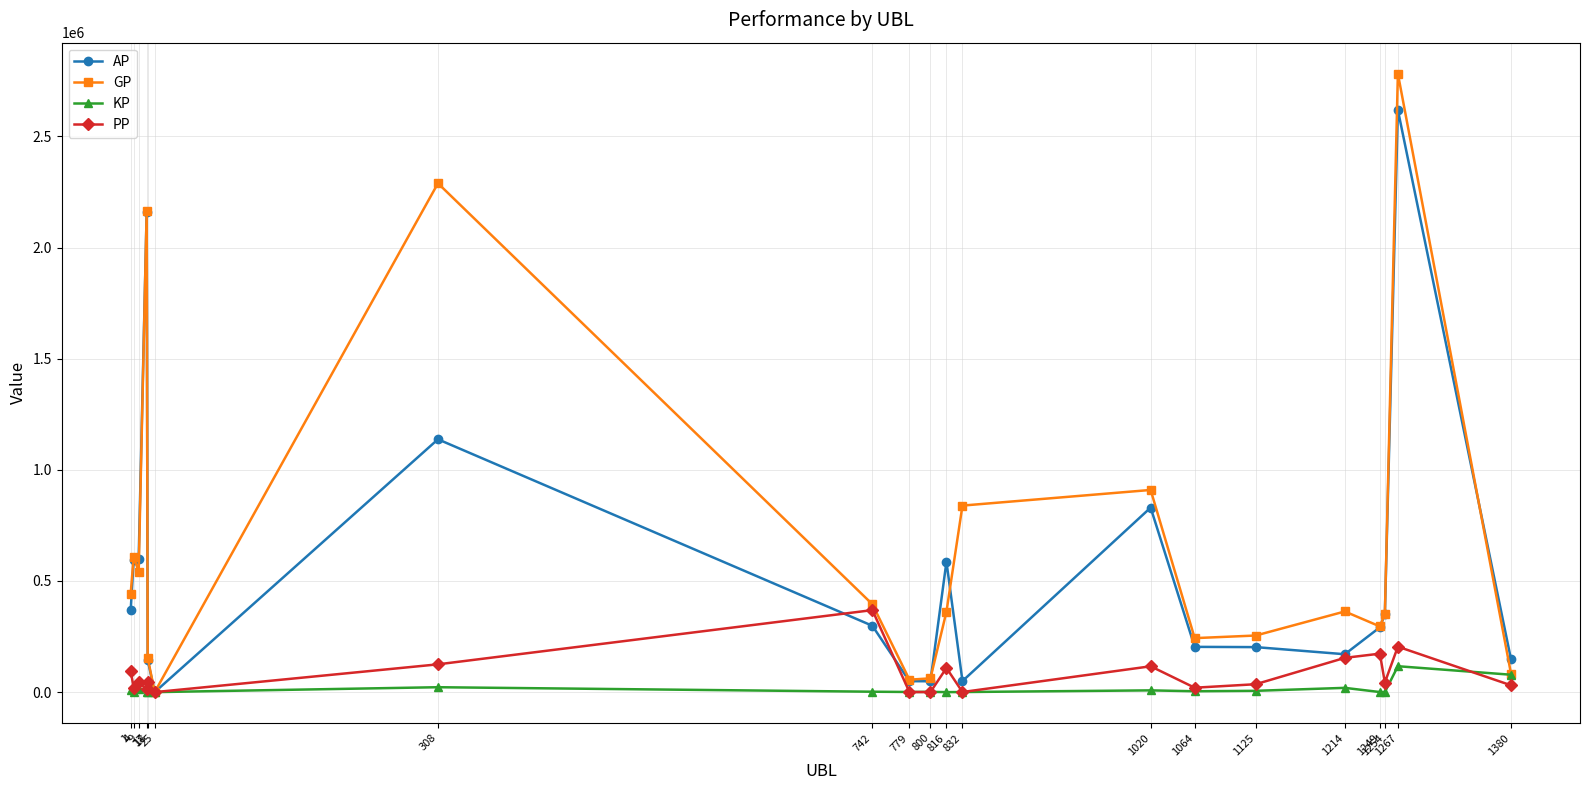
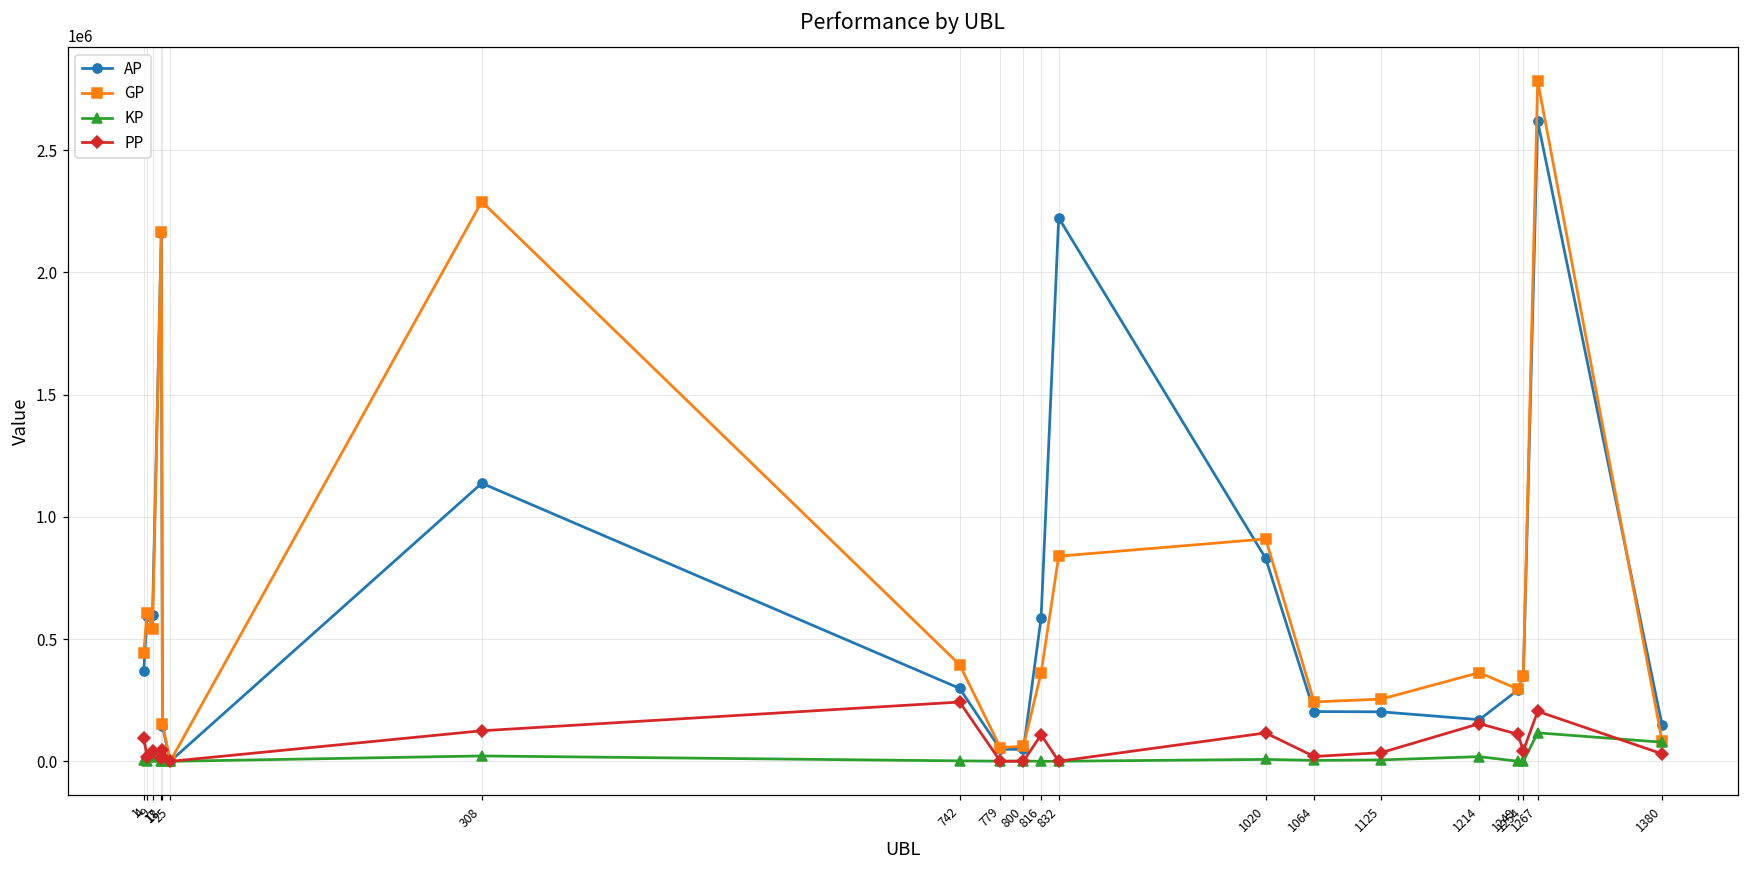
PP, 742: 370000 -> 240000
AP, 832: 50000 -> 2220000
PP, 1249: 170000 -> 110000
